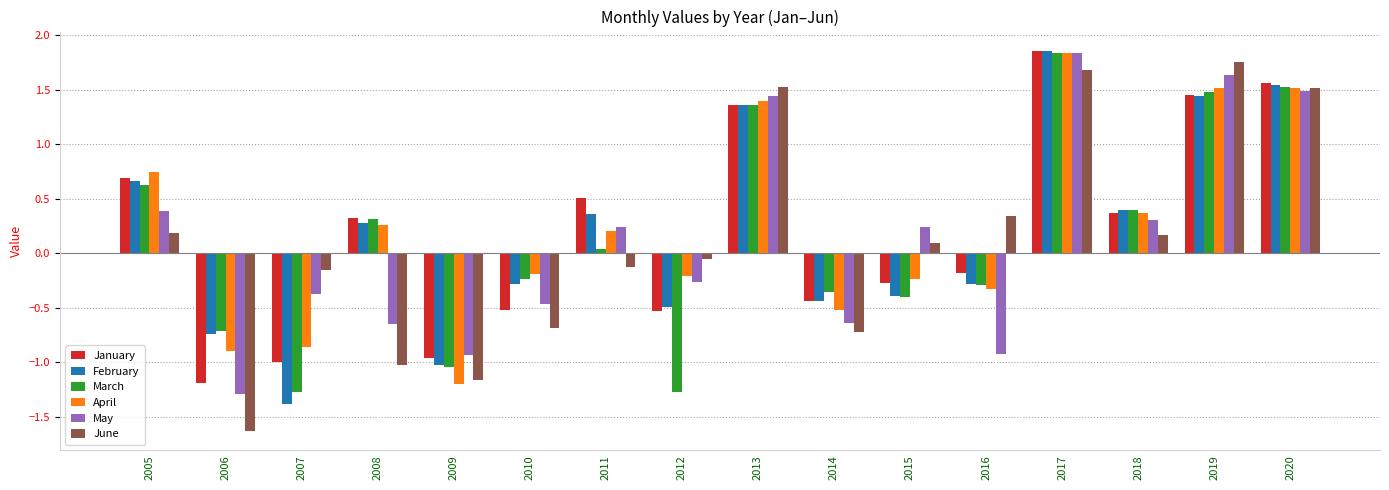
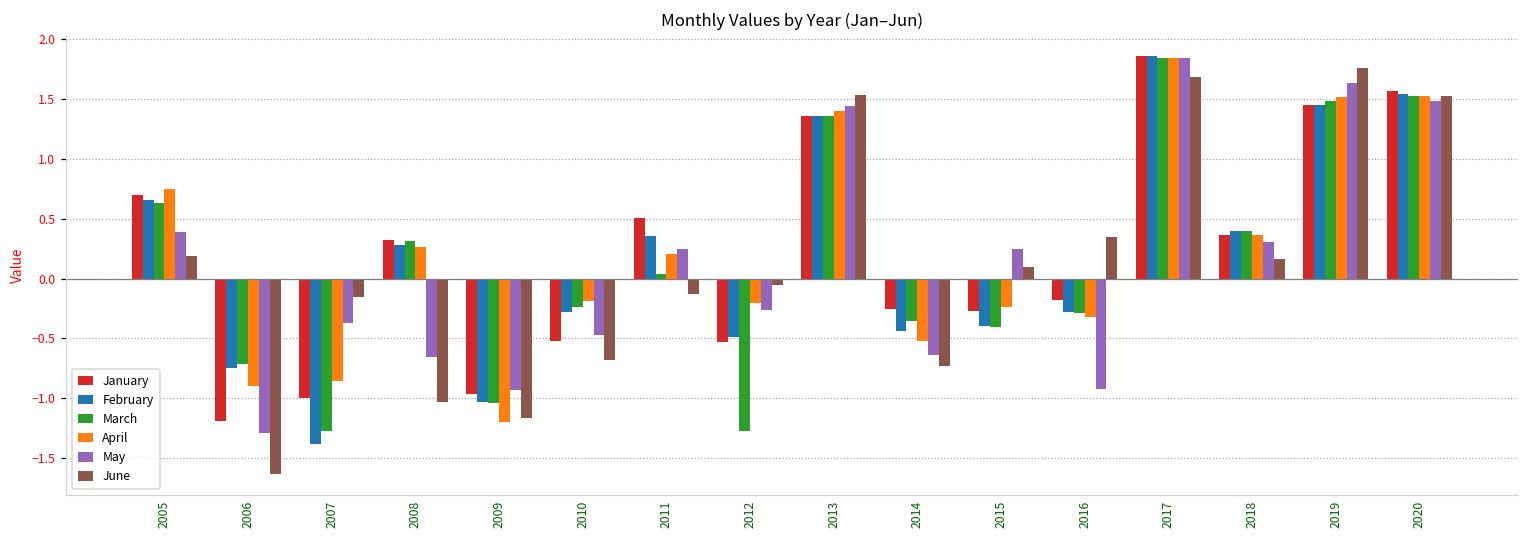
January, 2014: -0.44 -> -0.25
